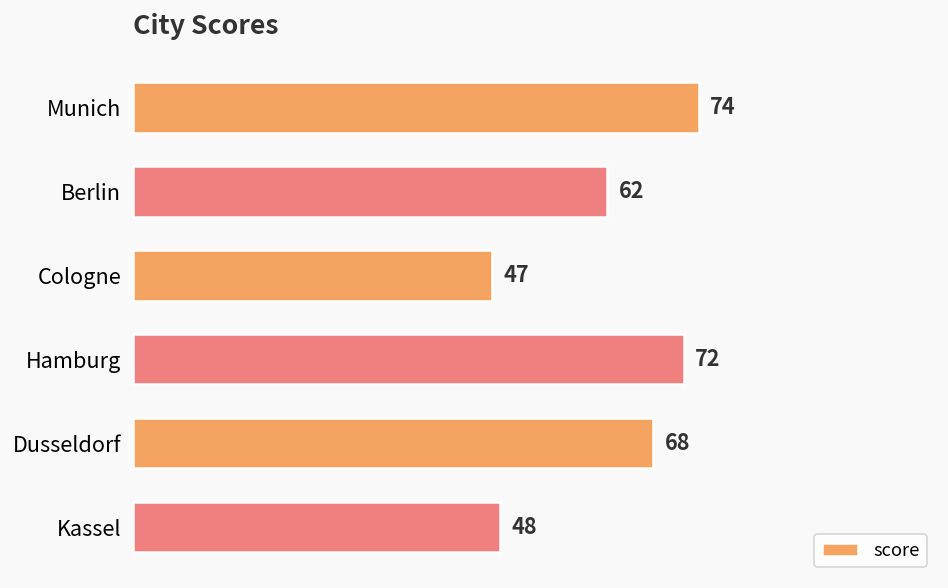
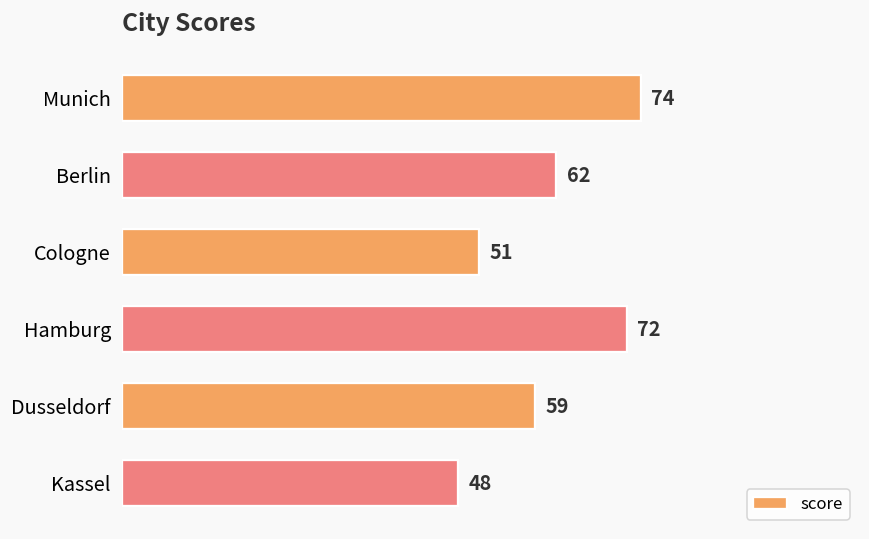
Cologne: 47 -> 51
Dusseldorf: 68 -> 59
